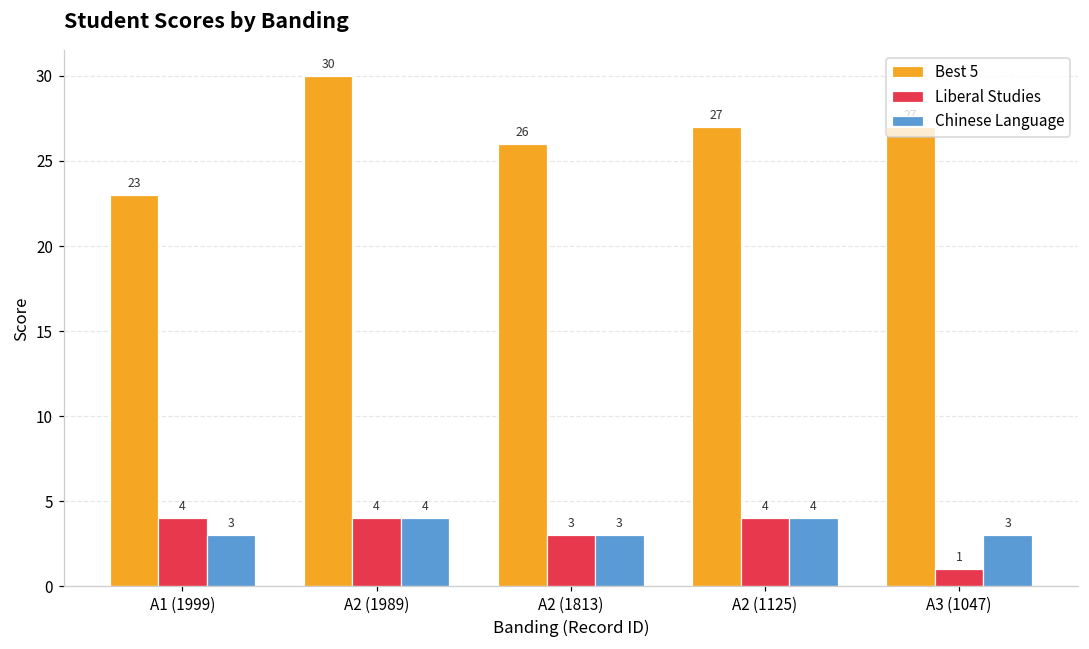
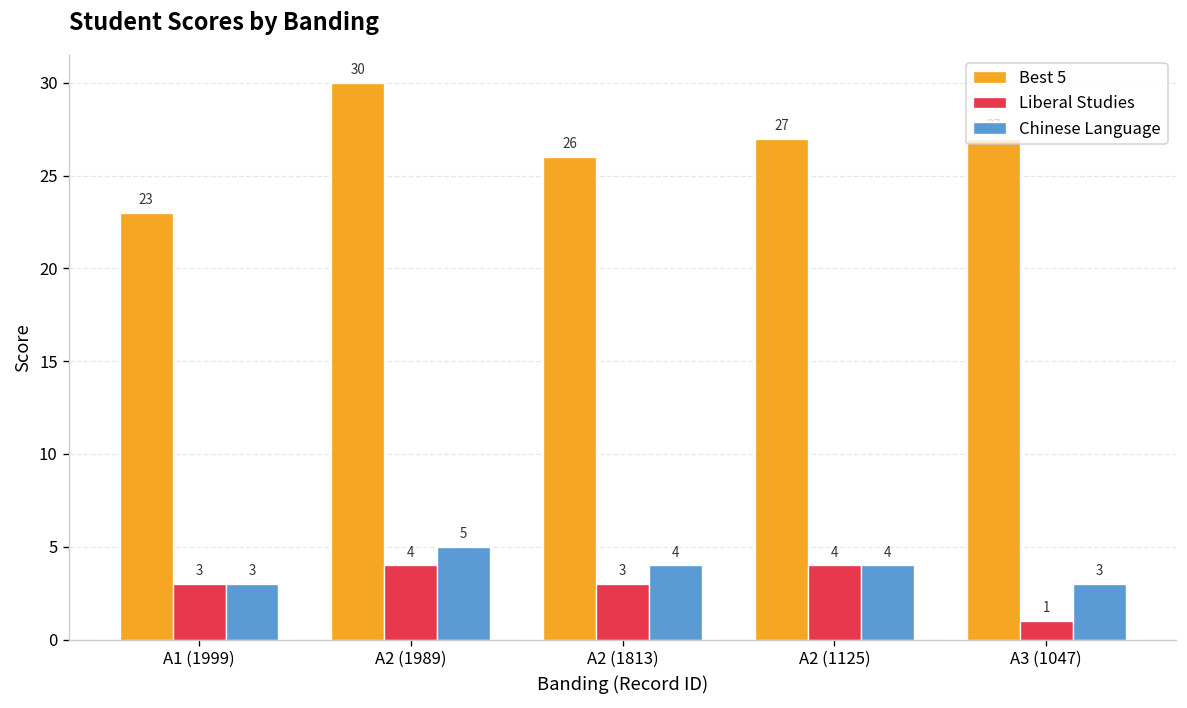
Liberal Studies, A1 (1999): 4 -> 3
Chinese Language, A2 (1989): 4 -> 5
Chinese Language, A2 (1813): 3 -> 4
